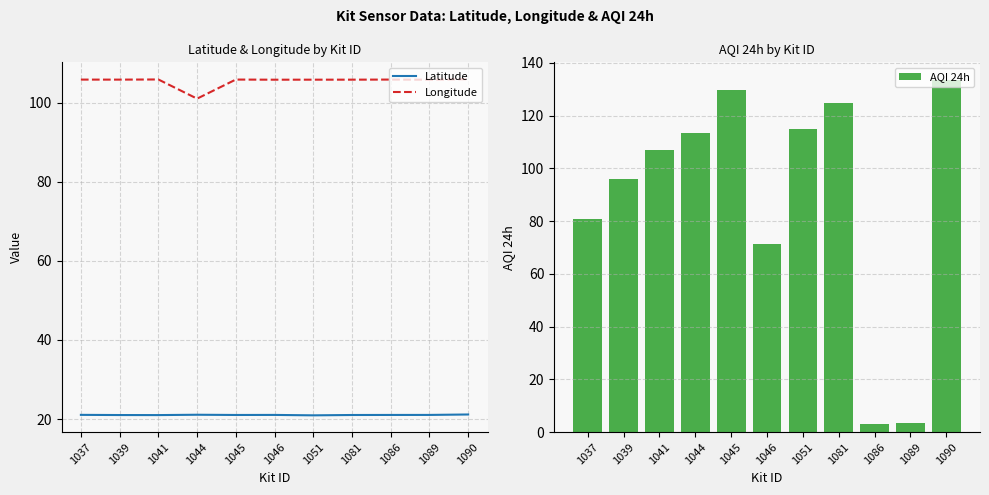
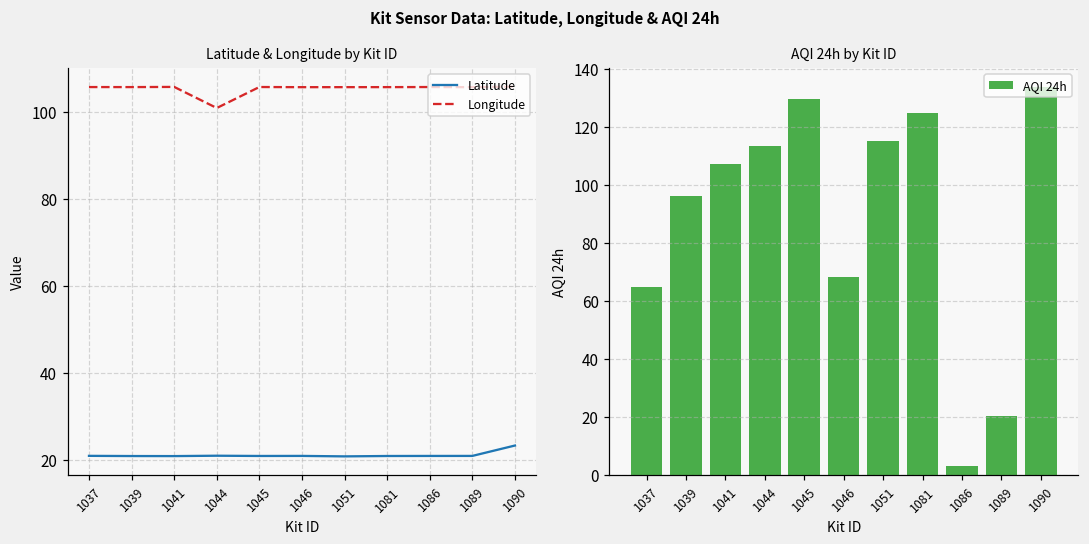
Latitude & Longitude by Kit ID, Latitude, 1090: 21 -> 23
AQI 24h by Kit ID, 1037: 81 -> 65
AQI 24h by Kit ID, 1046: 71 -> 68
AQI 24h by Kit ID, 1089: 3 -> 20
